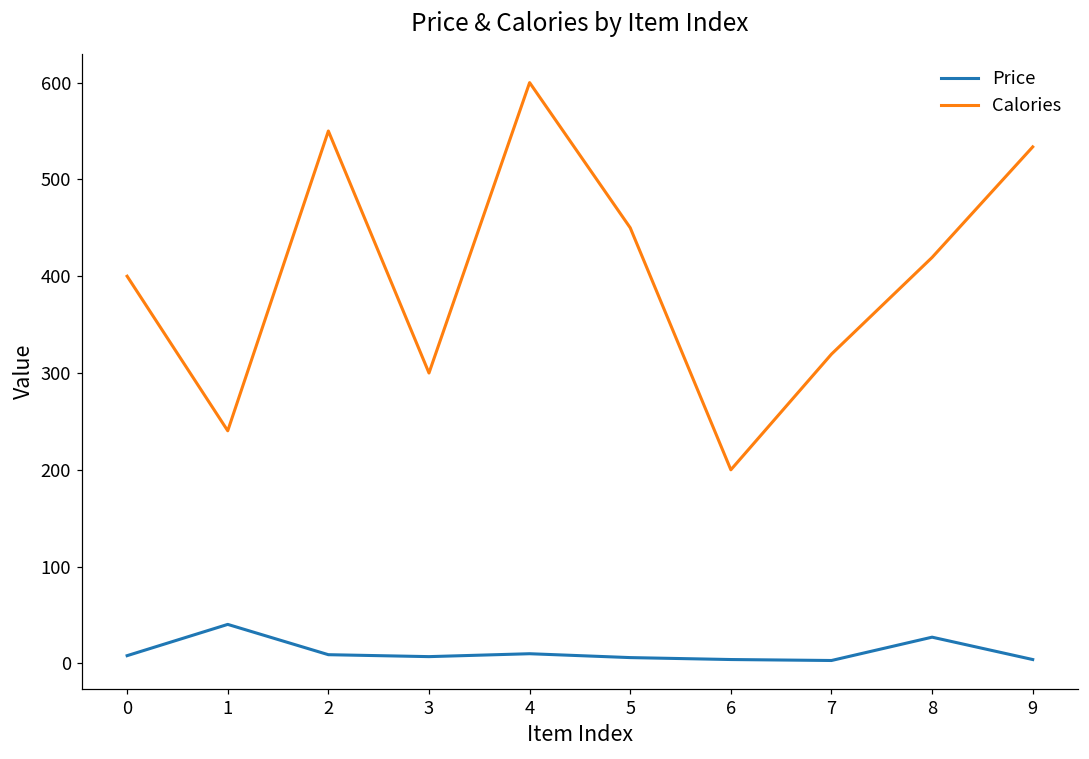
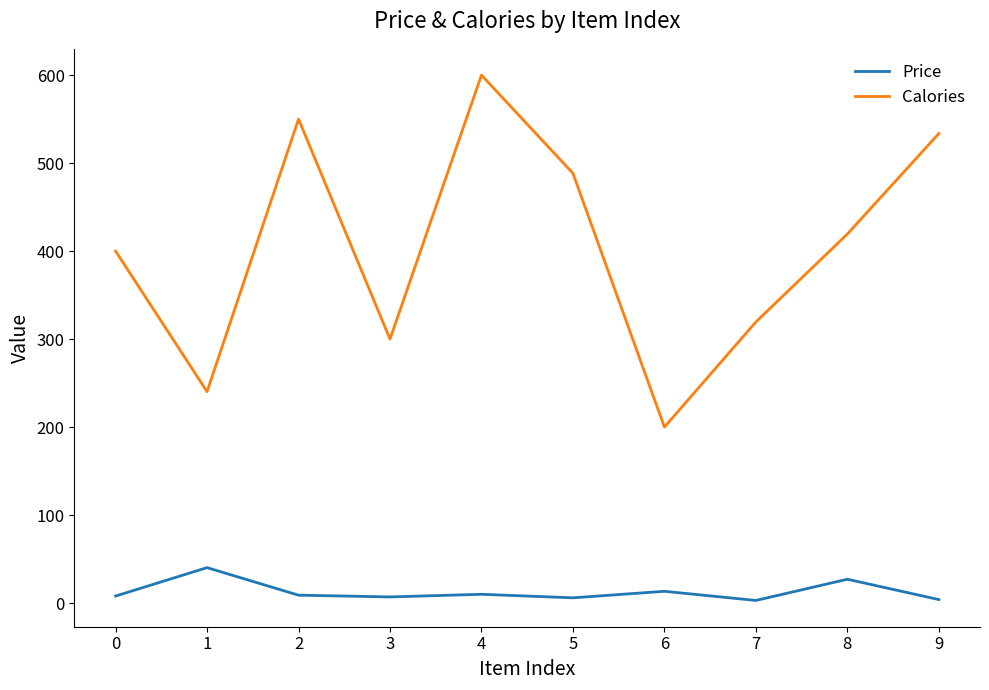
Calories, 5: 450 -> 490
Price, 6: 0 -> 10
